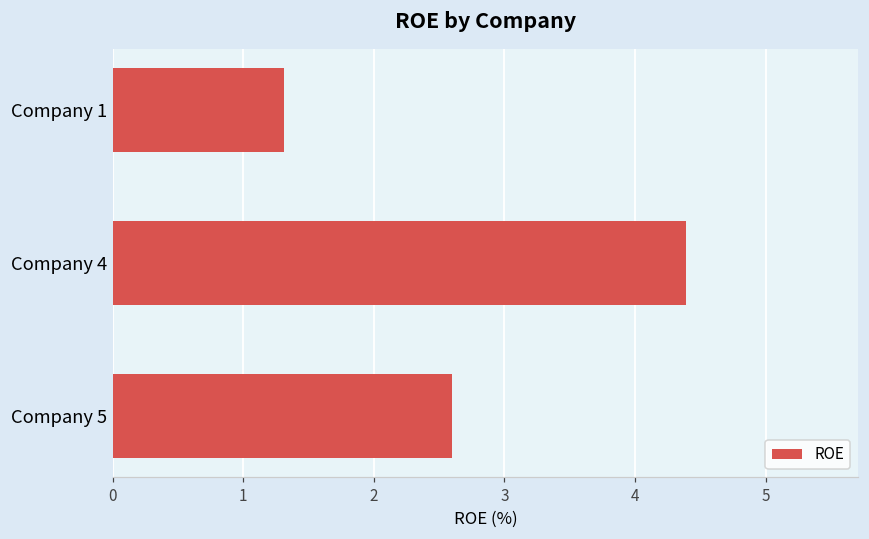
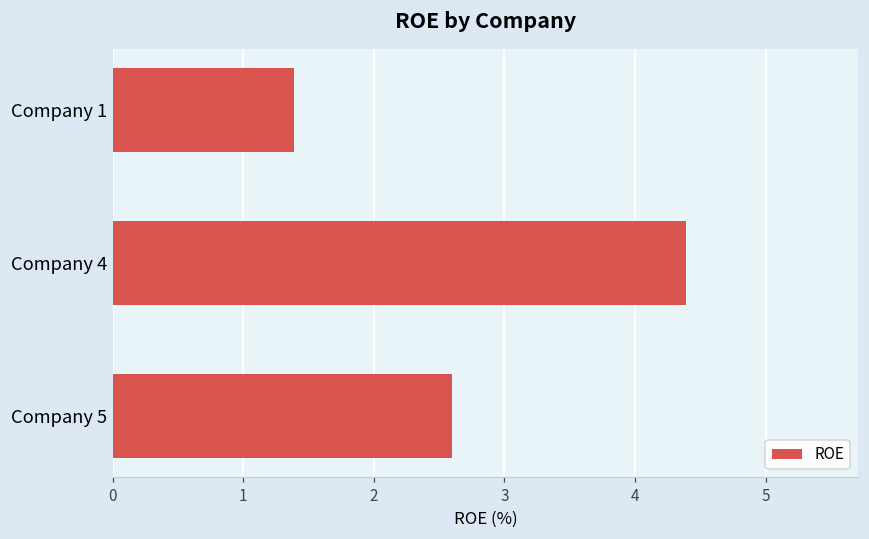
Company 1: 1.31 -> 1.39
